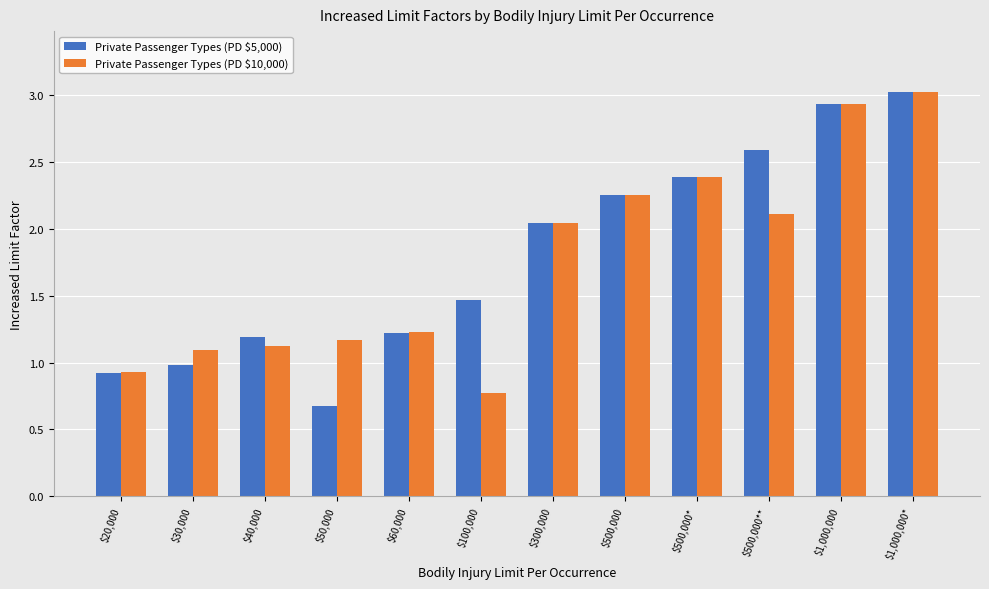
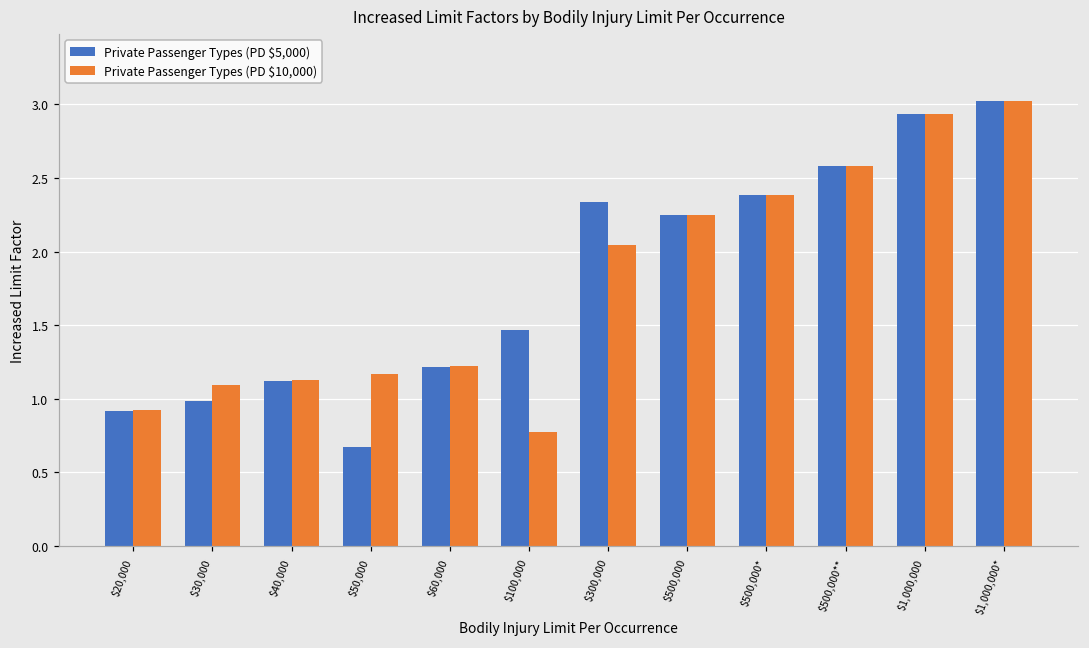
Private Passenger Types (PD $5,000), $40,000: 1.19 -> 1.12
Private Passenger Types (PD $5,000), $300,000: 2.04 -> 2.33
Private Passenger Types (PD $10,000), $500,000**: 2.11 -> 2.59
